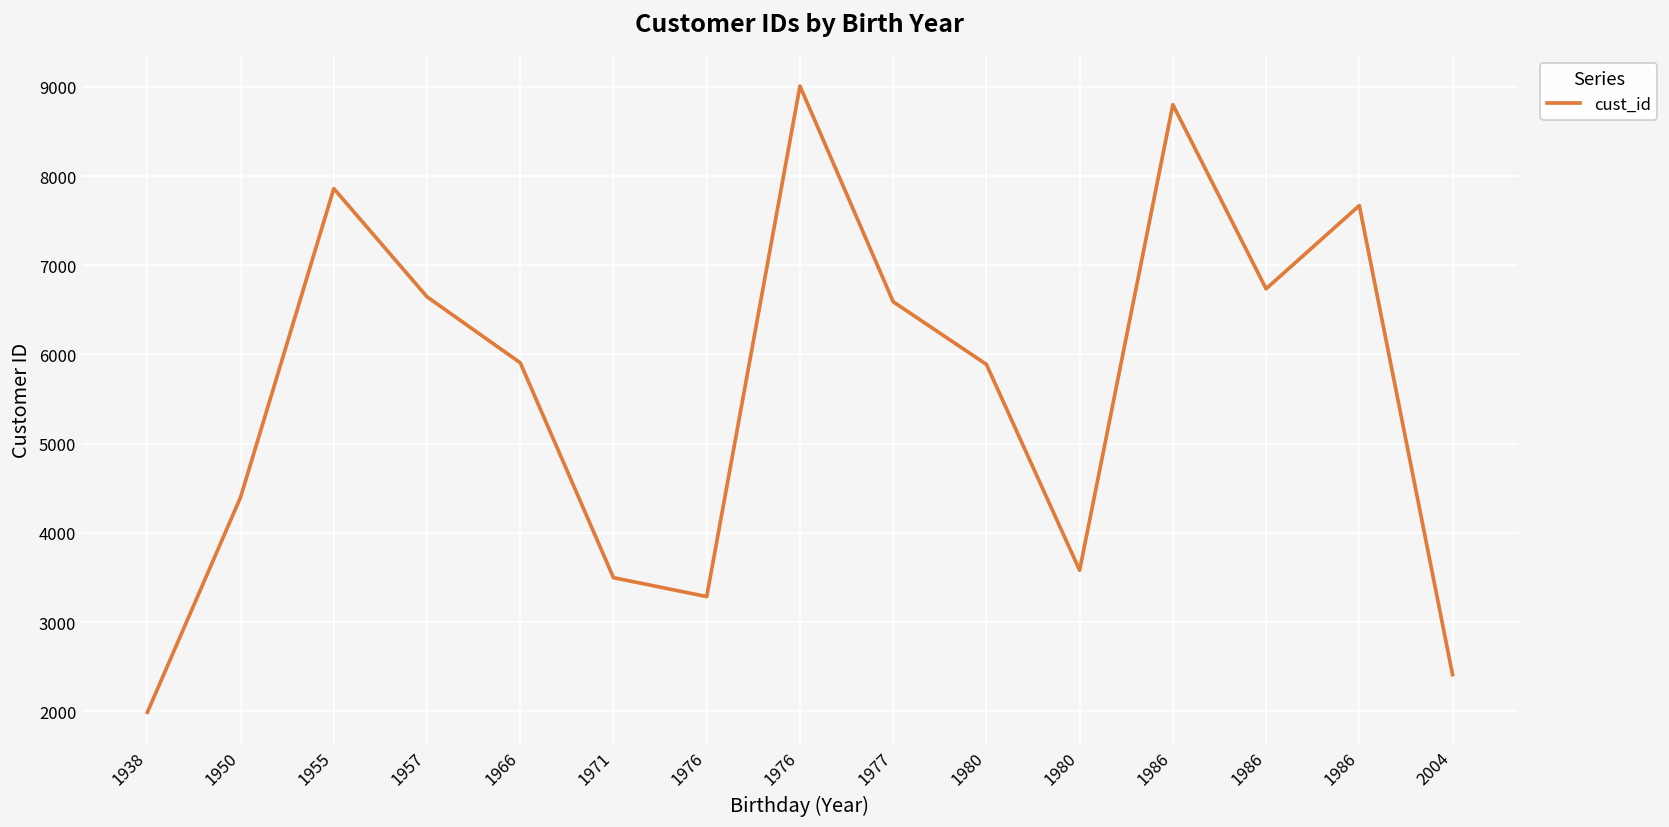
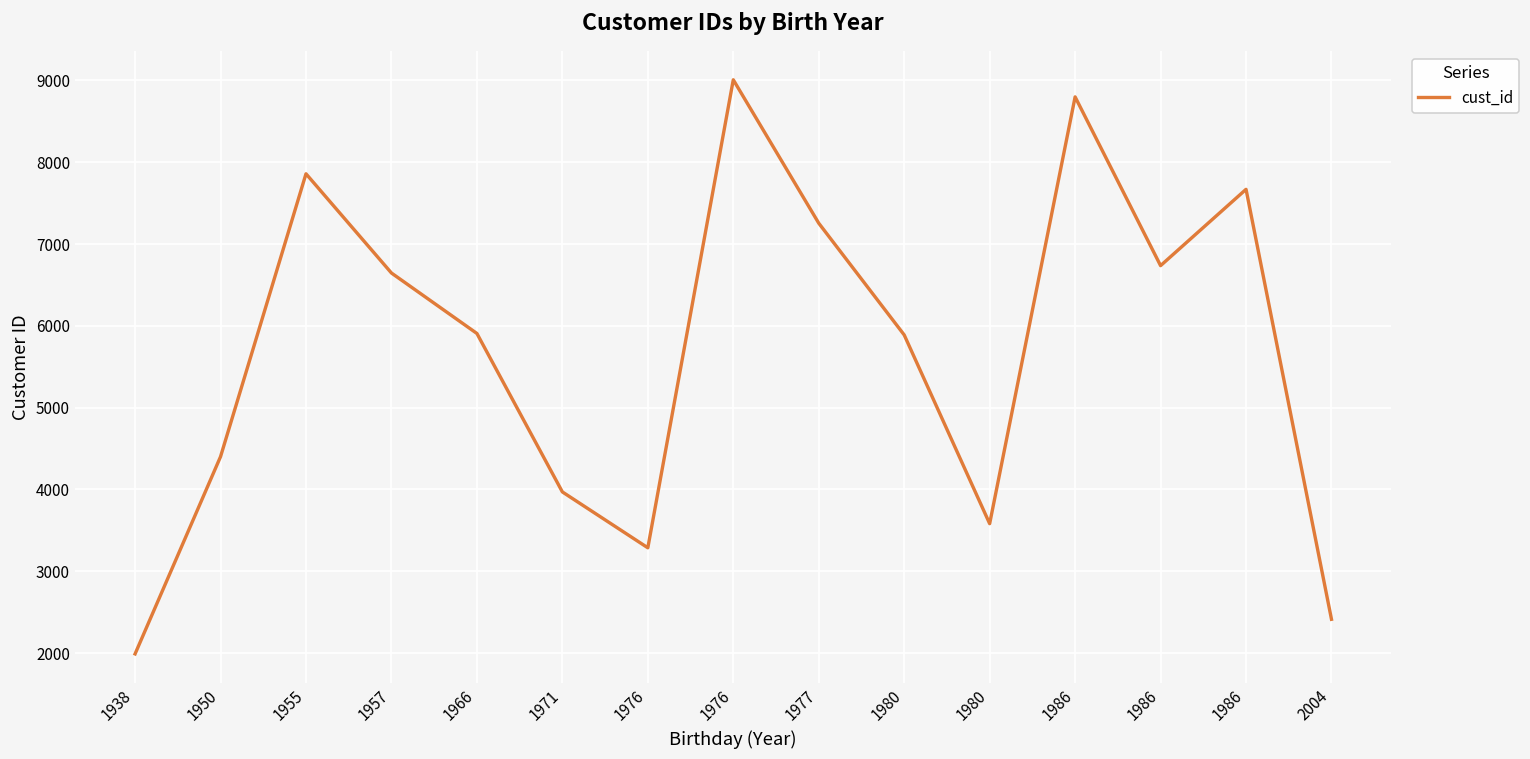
1971: 3500 -> 4000
1977: 6600 -> 7300
